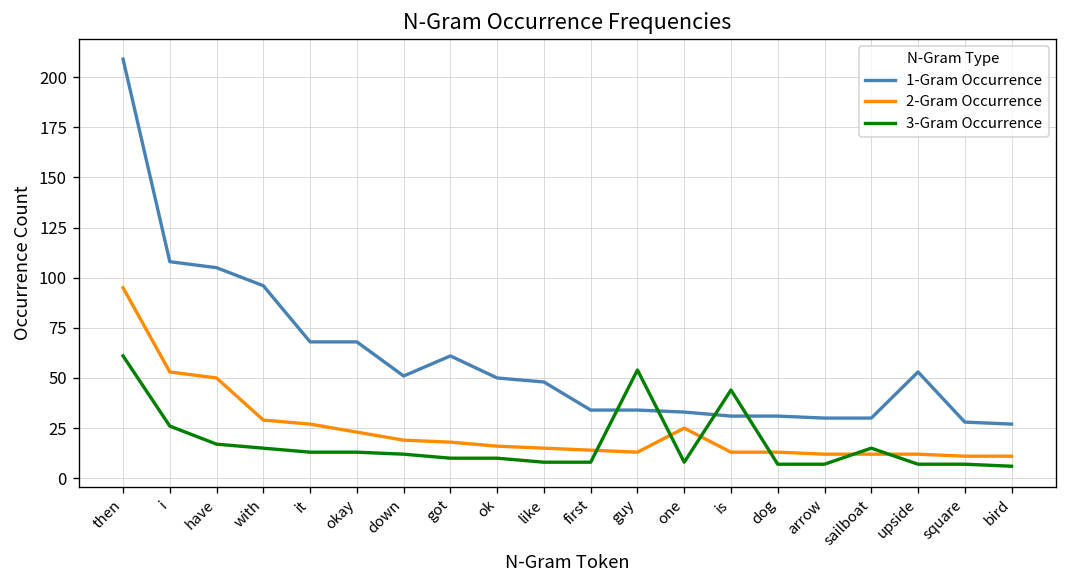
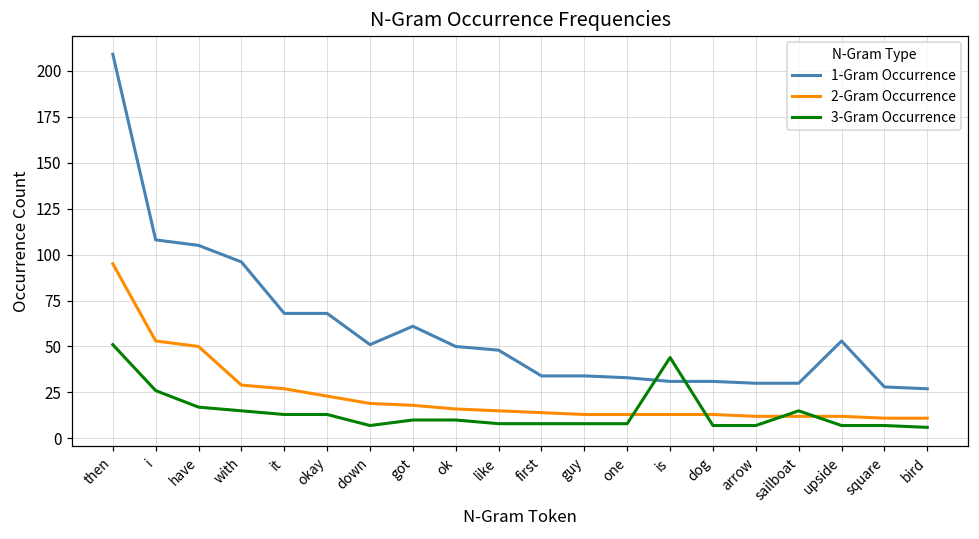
3-Gram Occurrence, then: 61 -> 51
3-Gram Occurrence, down: 12 -> 7
3-Gram Occurrence, guy: 54 -> 8
2-Gram Occurrence, one: 25 -> 13
